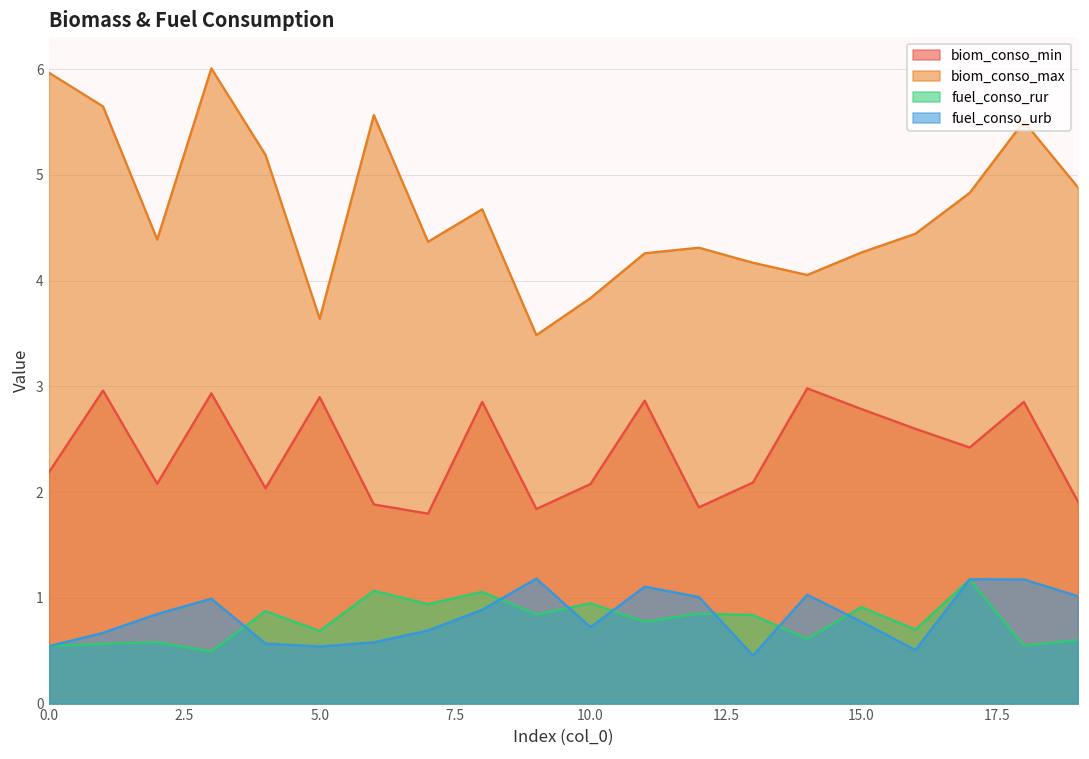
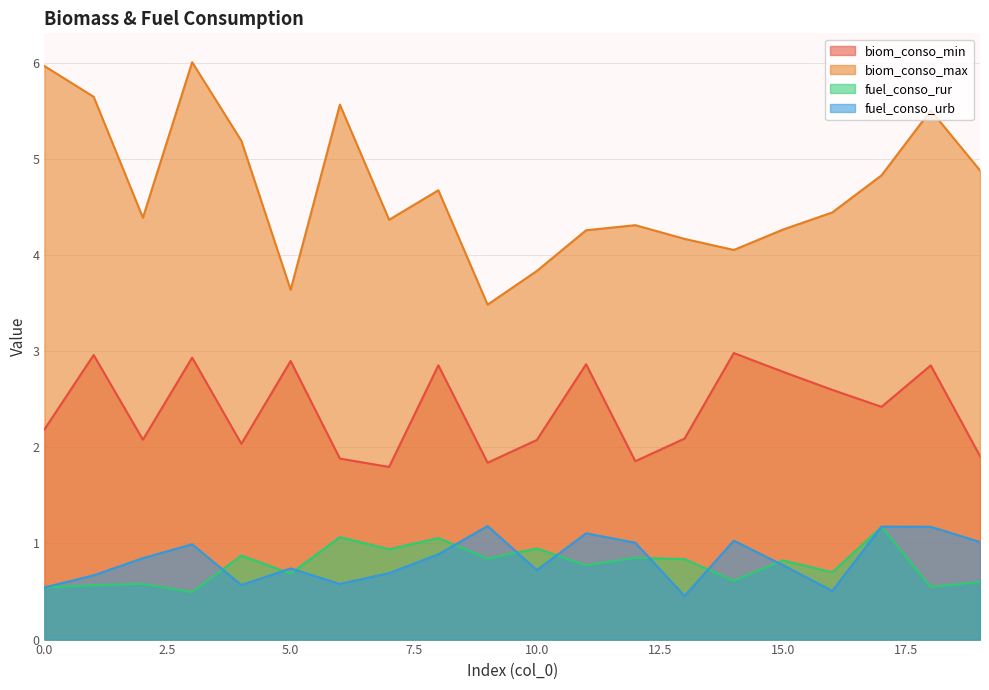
fuel_conso_urb, 5.0: 0.5 -> 0.7
fuel_conso_rur, 15.0: 0.9 -> 0.8
